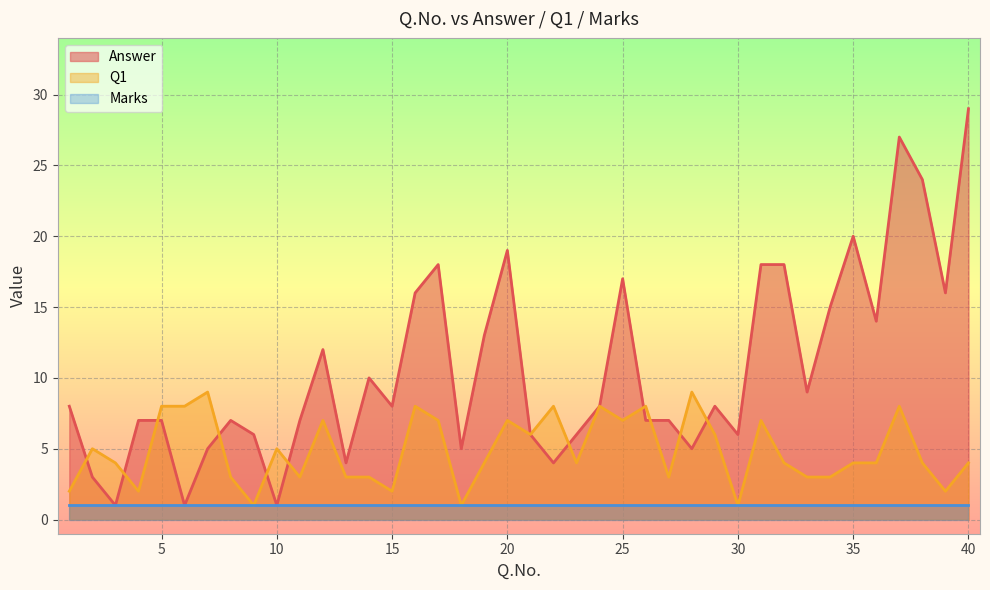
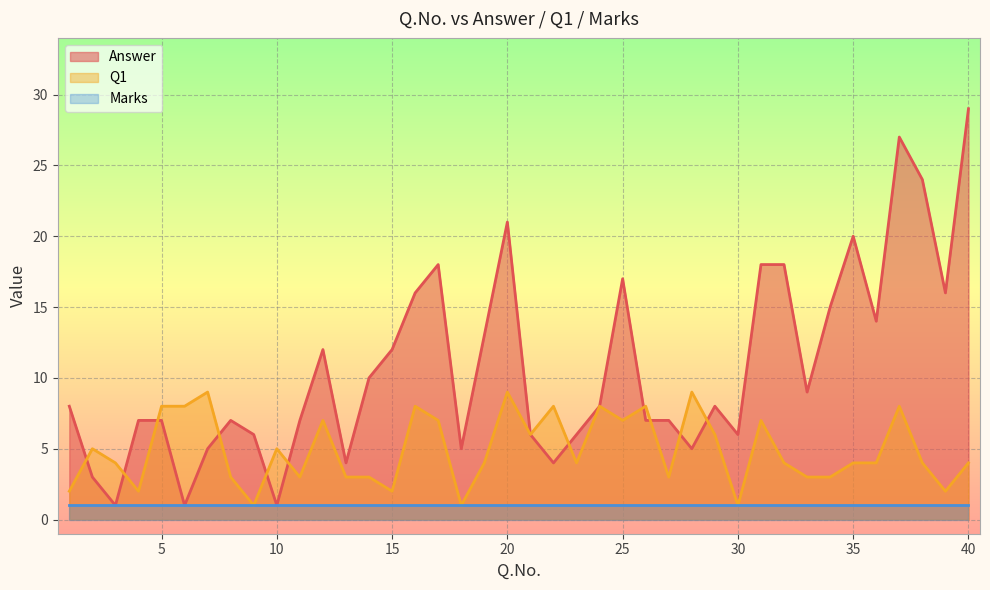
Answer, 15: 8 -> 12
Answer, 20: 19 -> 21
Q1, 20: 7 -> 9
